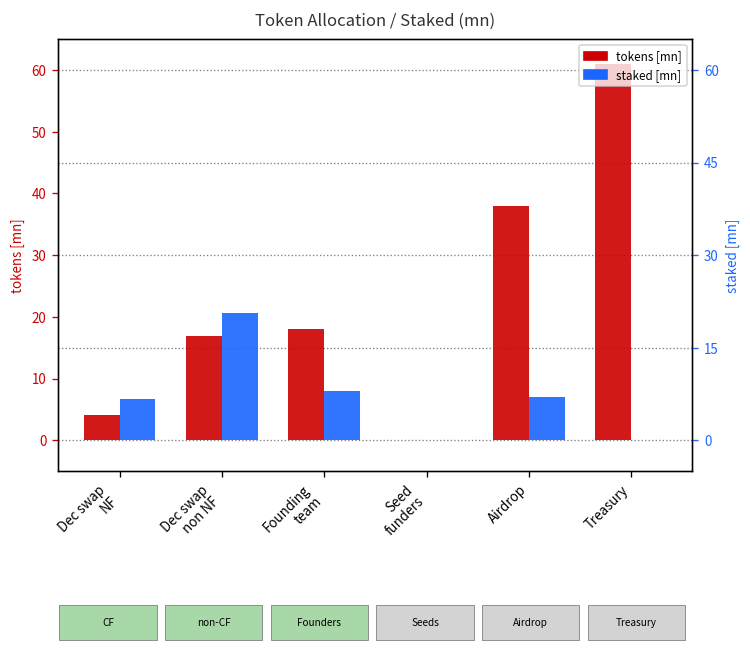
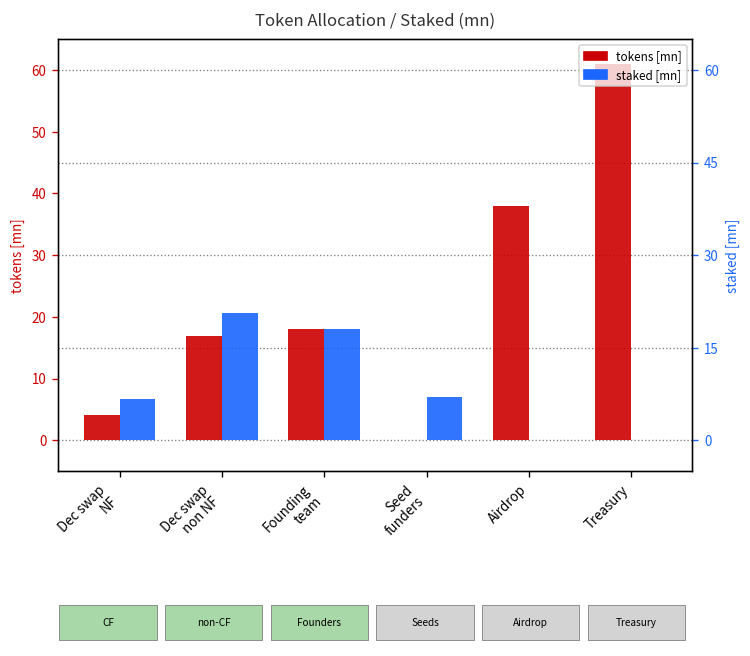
staked [mn], Founding team: 8 -> 18
staked [mn], Seed funders: 0 -> 7
staked [mn], Airdrop: 7 -> 0
